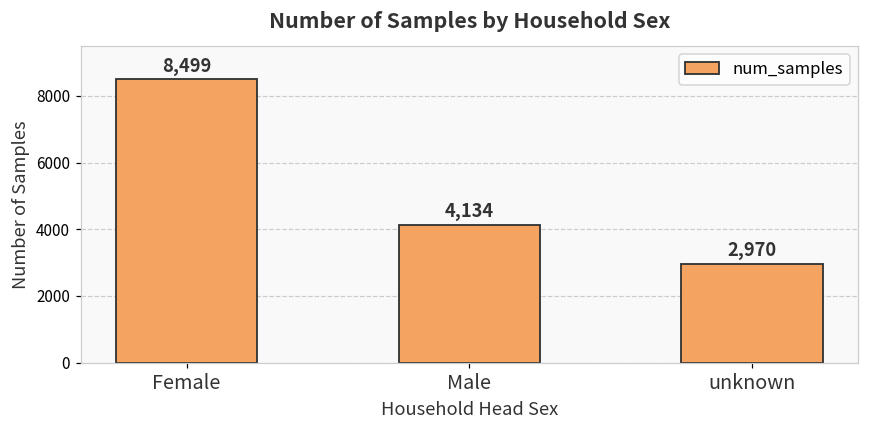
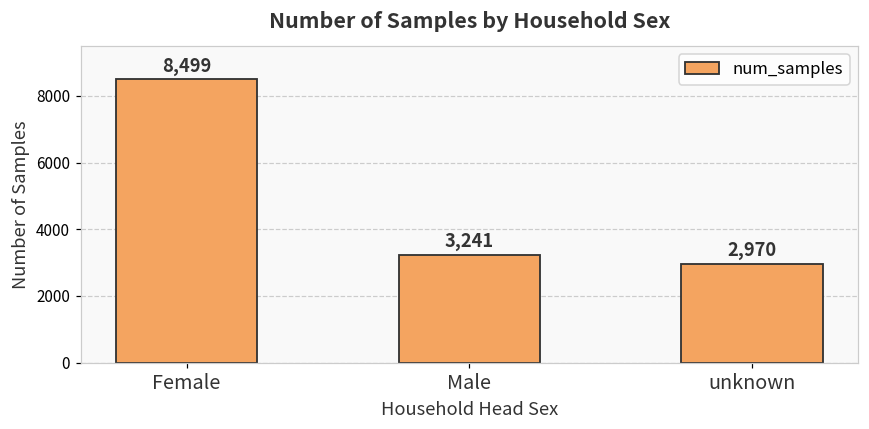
Male: 4,134 -> 3,241
